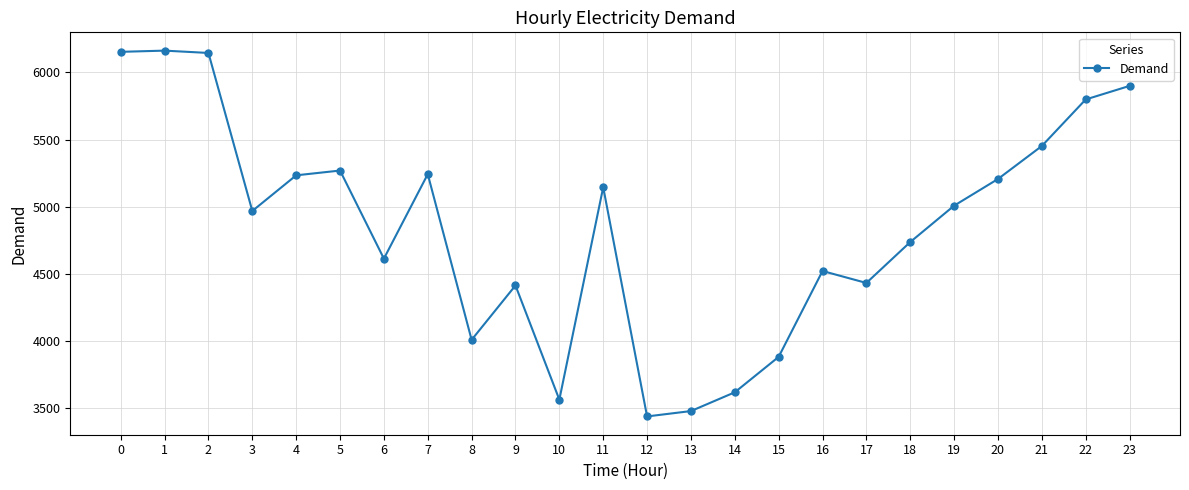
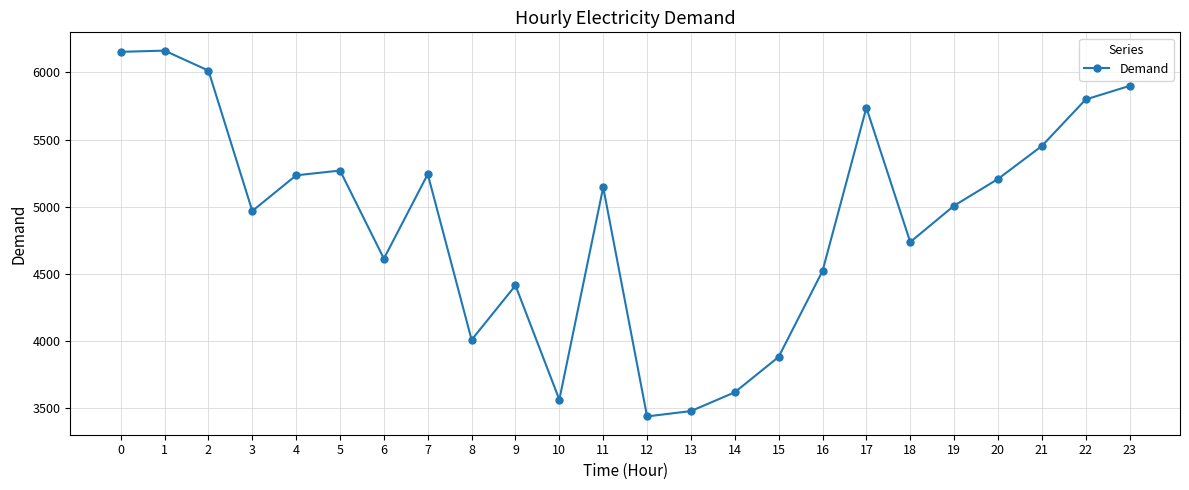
2: 6150 -> 6010
17: 4430 -> 5740
